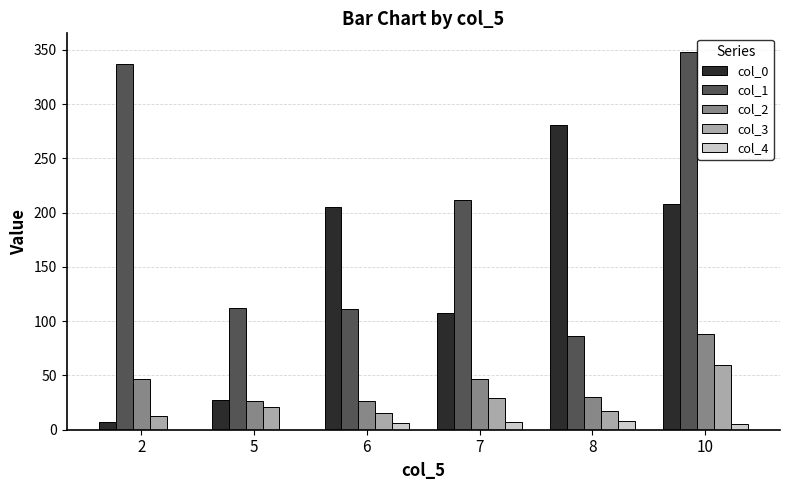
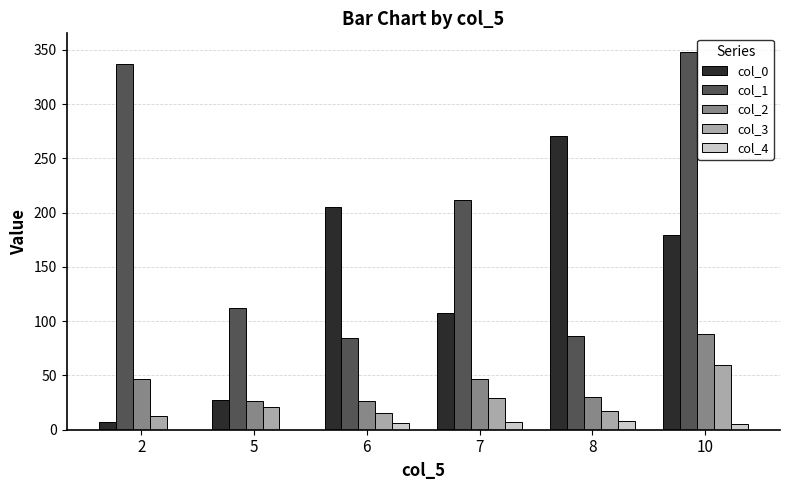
col_1, 6: 111 -> 85
col_0, 8: 281 -> 271
col_0, 10: 208 -> 180
